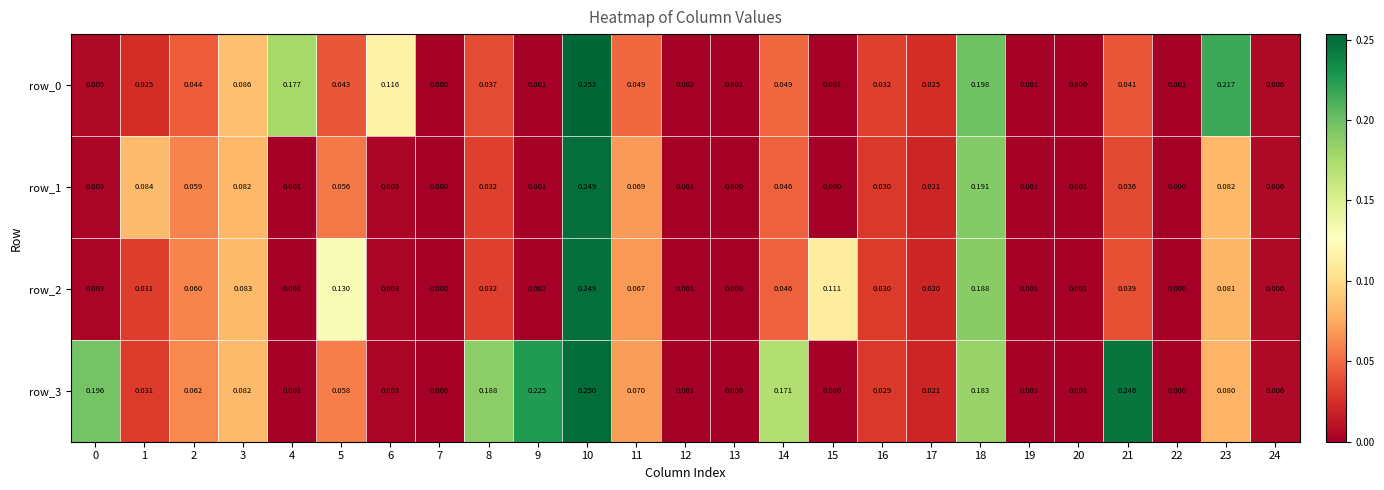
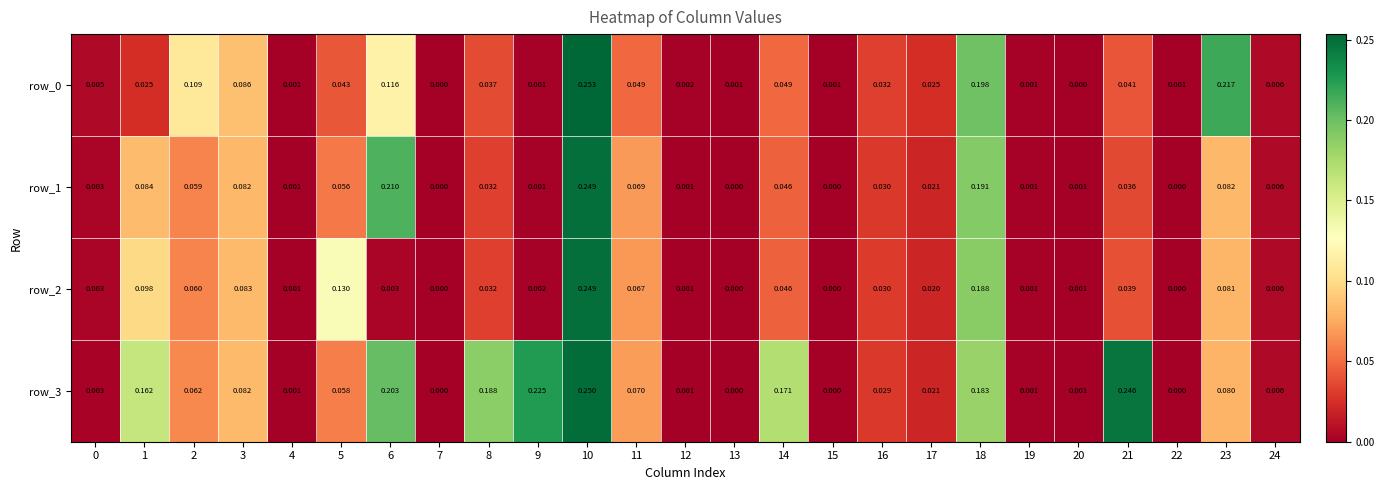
row_0, 2: 0.044 -> 0.109
row_0, 4: 0.177 -> 0.001
row_1, 6: 0.003 -> 0.210
row_2, 1: 0.031 -> 0.098
row_2, 15: 0.111 -> 0.000
row_3, 0: 0.196 -> 0.003
row_3, 1: 0.031 -> 0.162
row_3, 6: 0.003 -> 0.203
